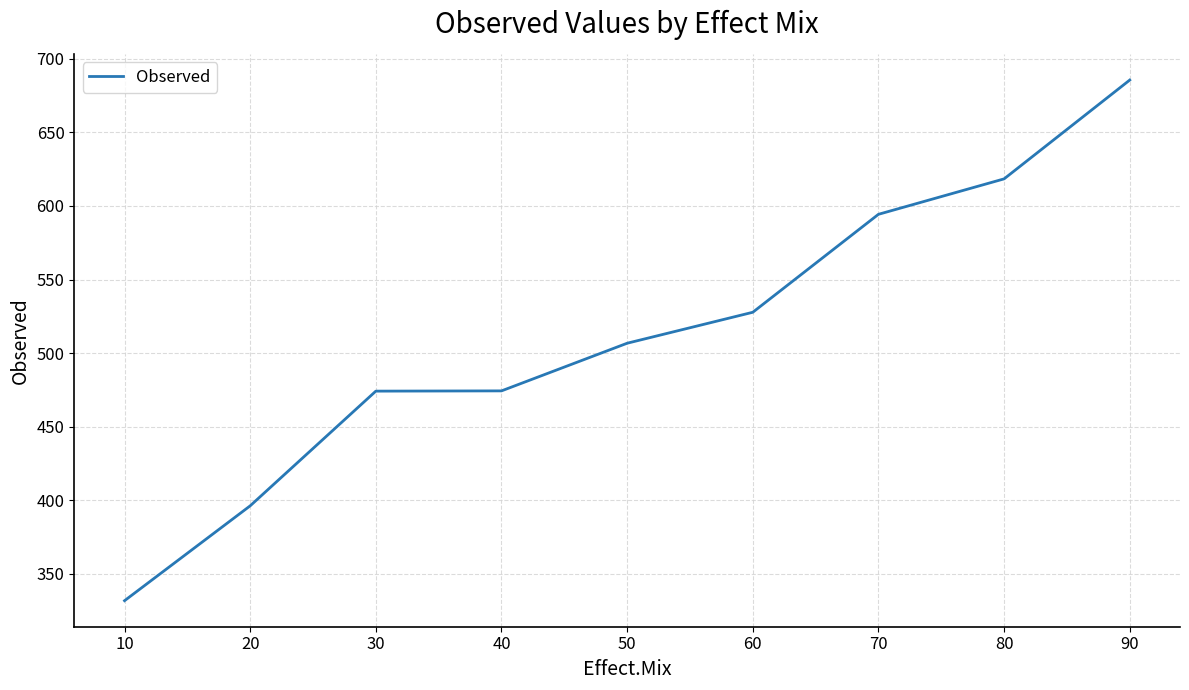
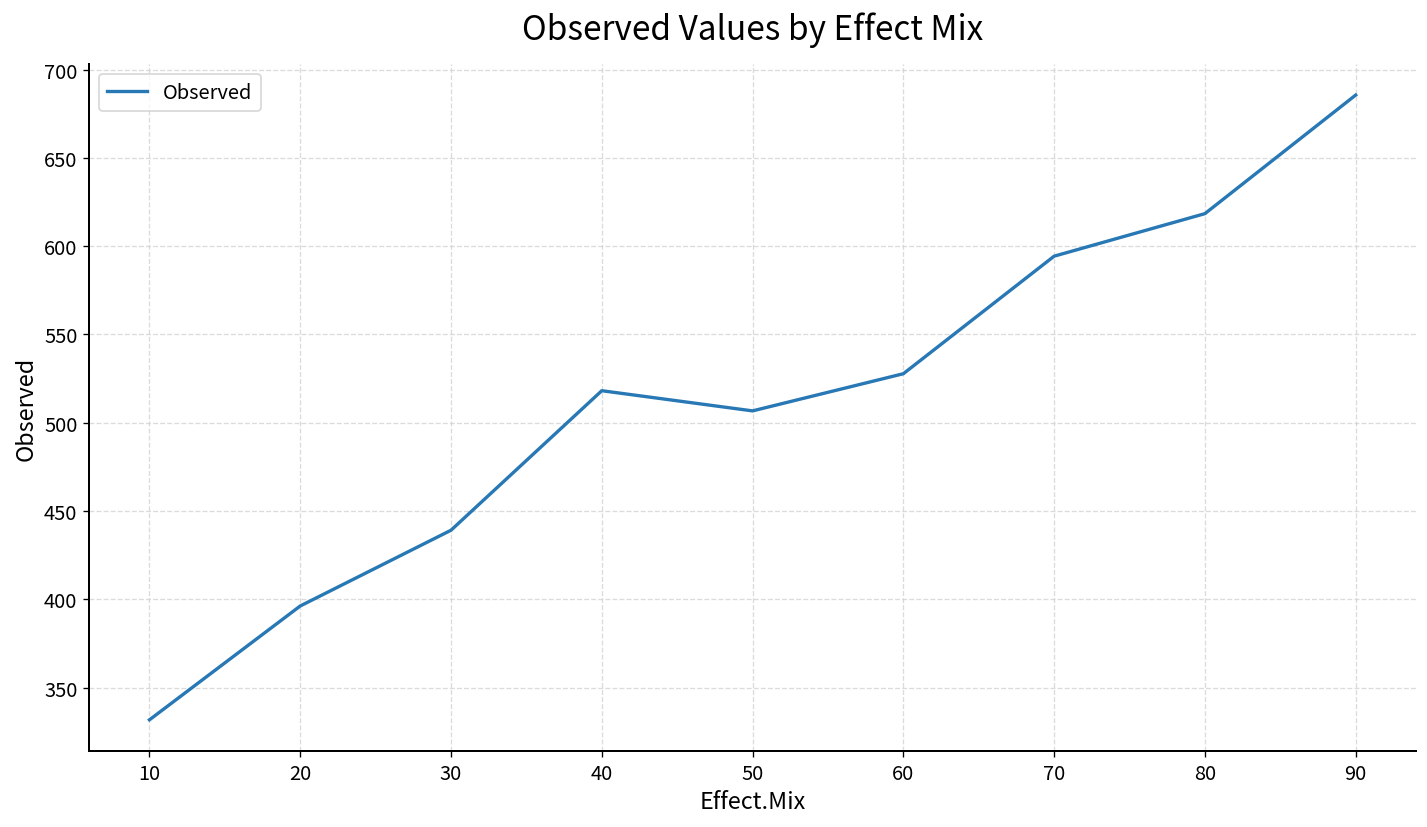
30: 474 -> 439
40: 474 -> 518
